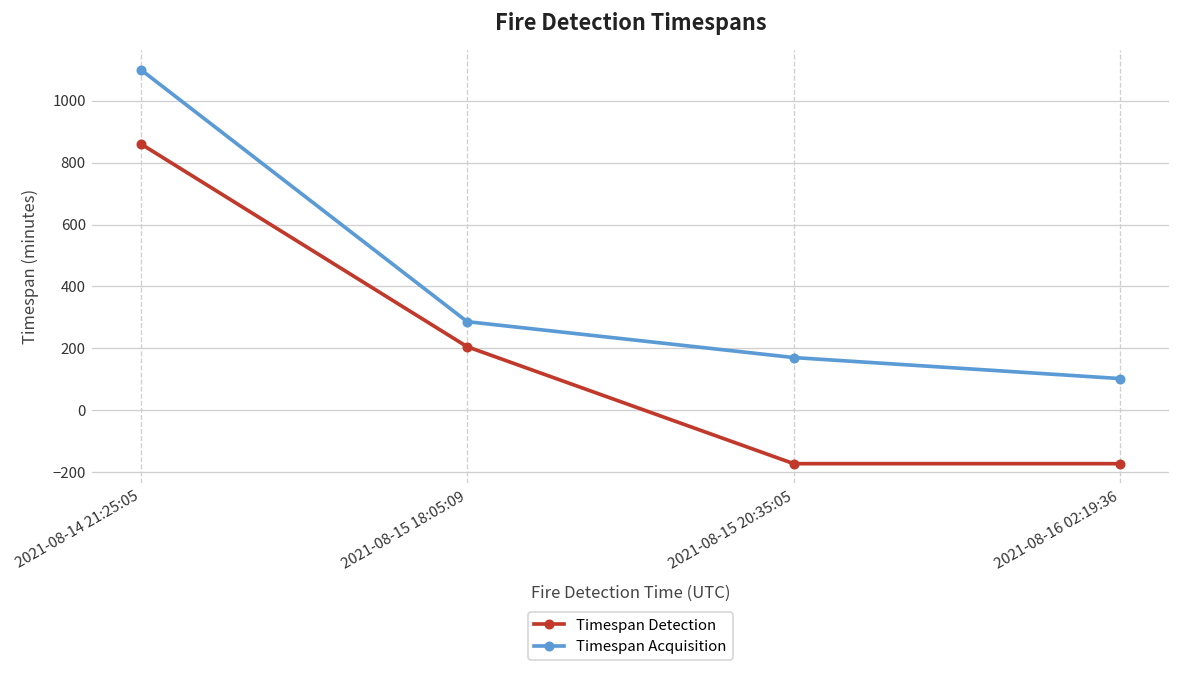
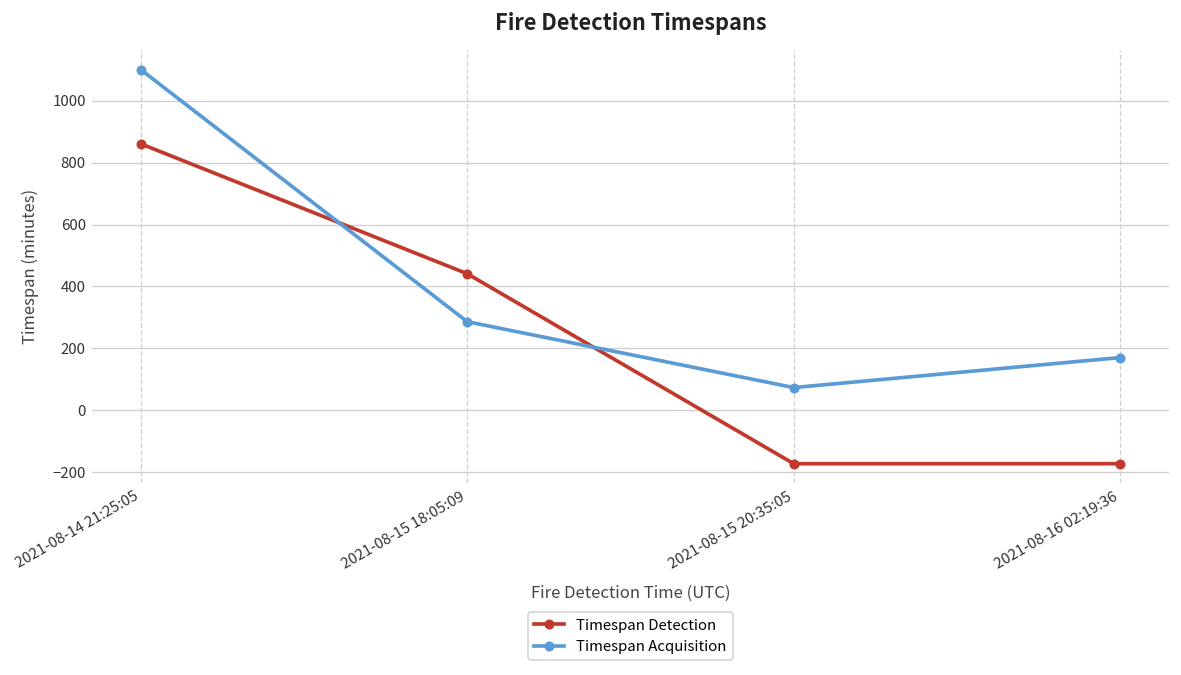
Timespan Detection, 2021-08-15 18:05:09: 210 -> 440
Timespan Acquisition, 2021-08-15 20:35:05: 170 -> 70
Timespan Acquisition, 2021-08-16 02:19:36: 100 -> 170
